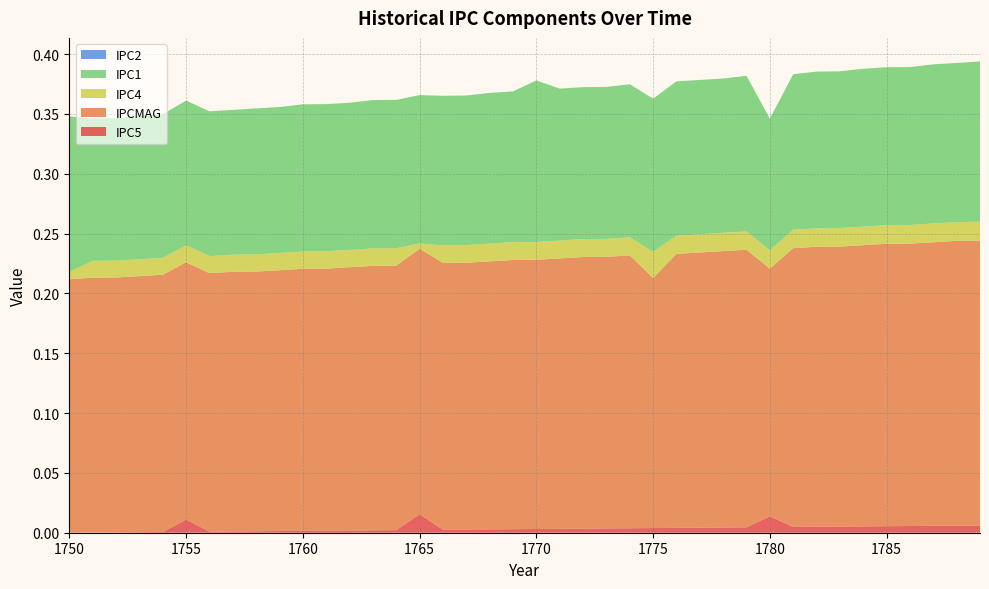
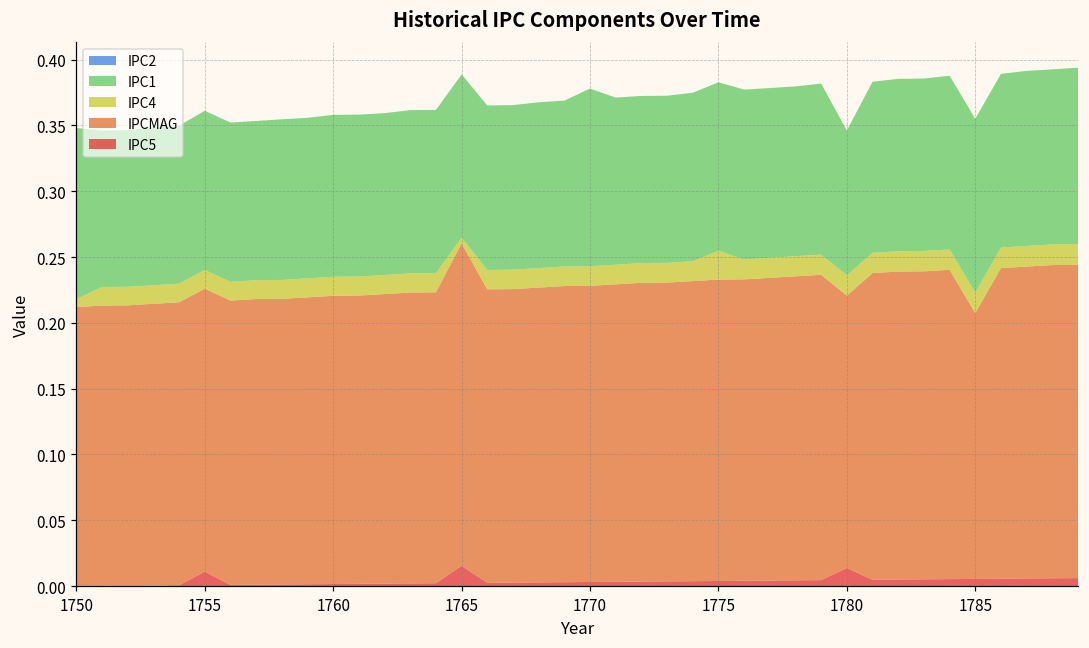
IPCMAG, 1765: 0.222 -> 0.245
IPCMAG, 1775: 0.209 -> 0.229
IPCMAG, 1785: 0.236 -> 0.202
